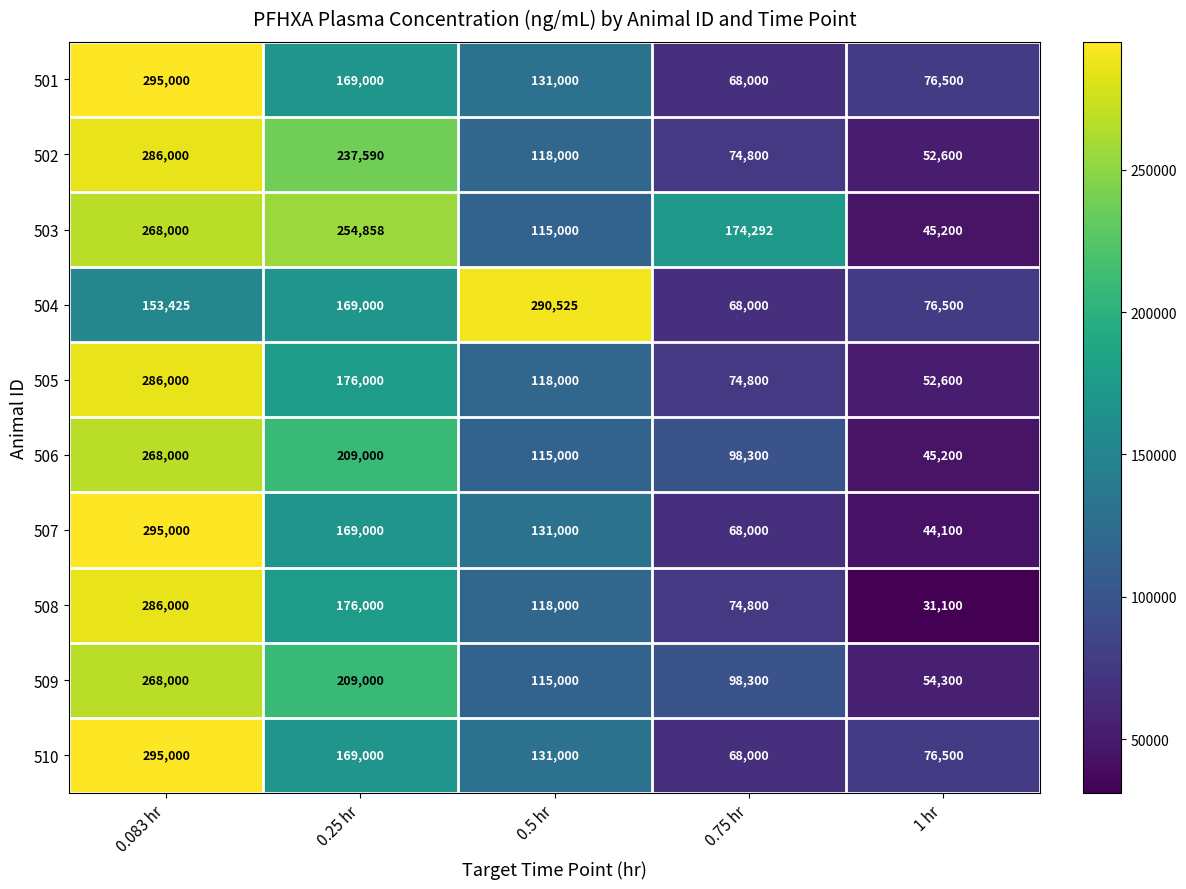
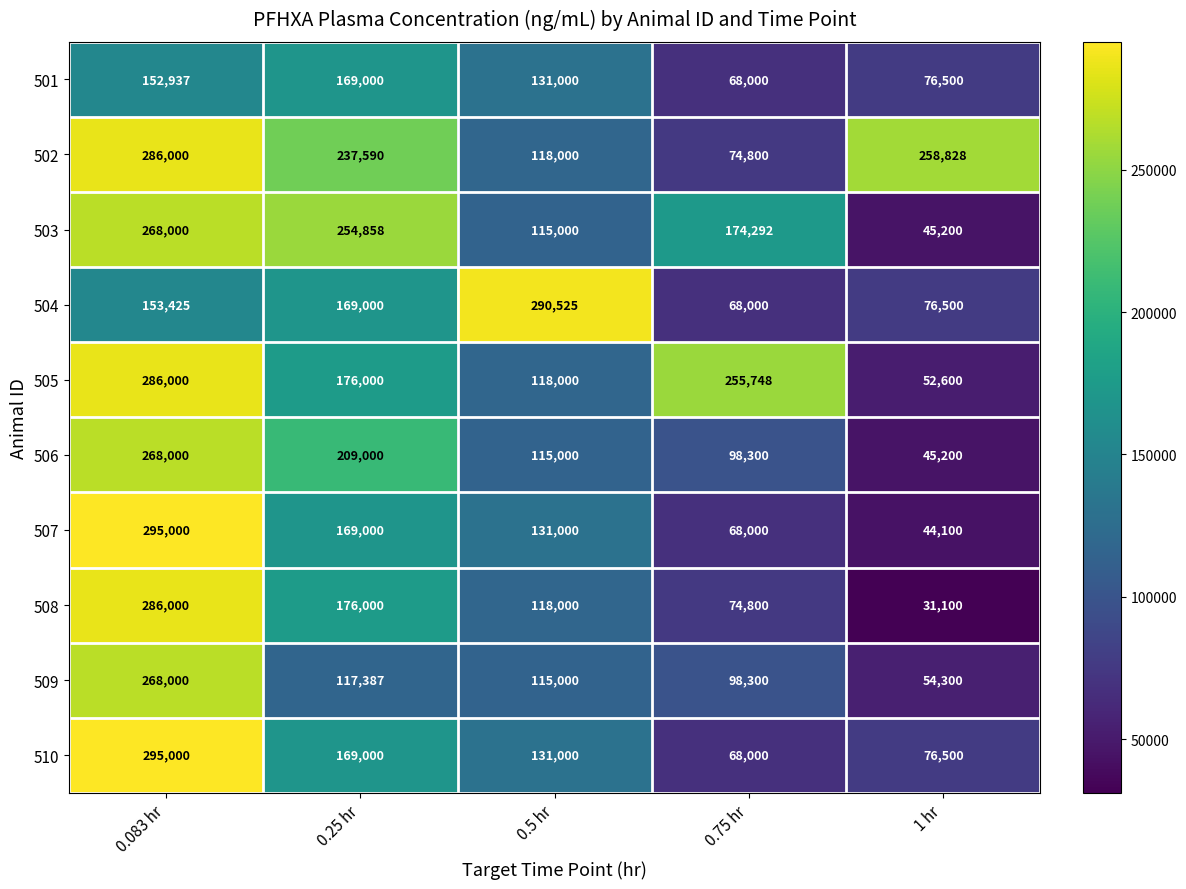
501, 0.083 hr: 295,000 -> 152,937
502, 1 hr: 52,600 -> 258,828
505, 0.75 hr: 74,800 -> 255,748
509, 0.25 hr: 209,000 -> 117,387
